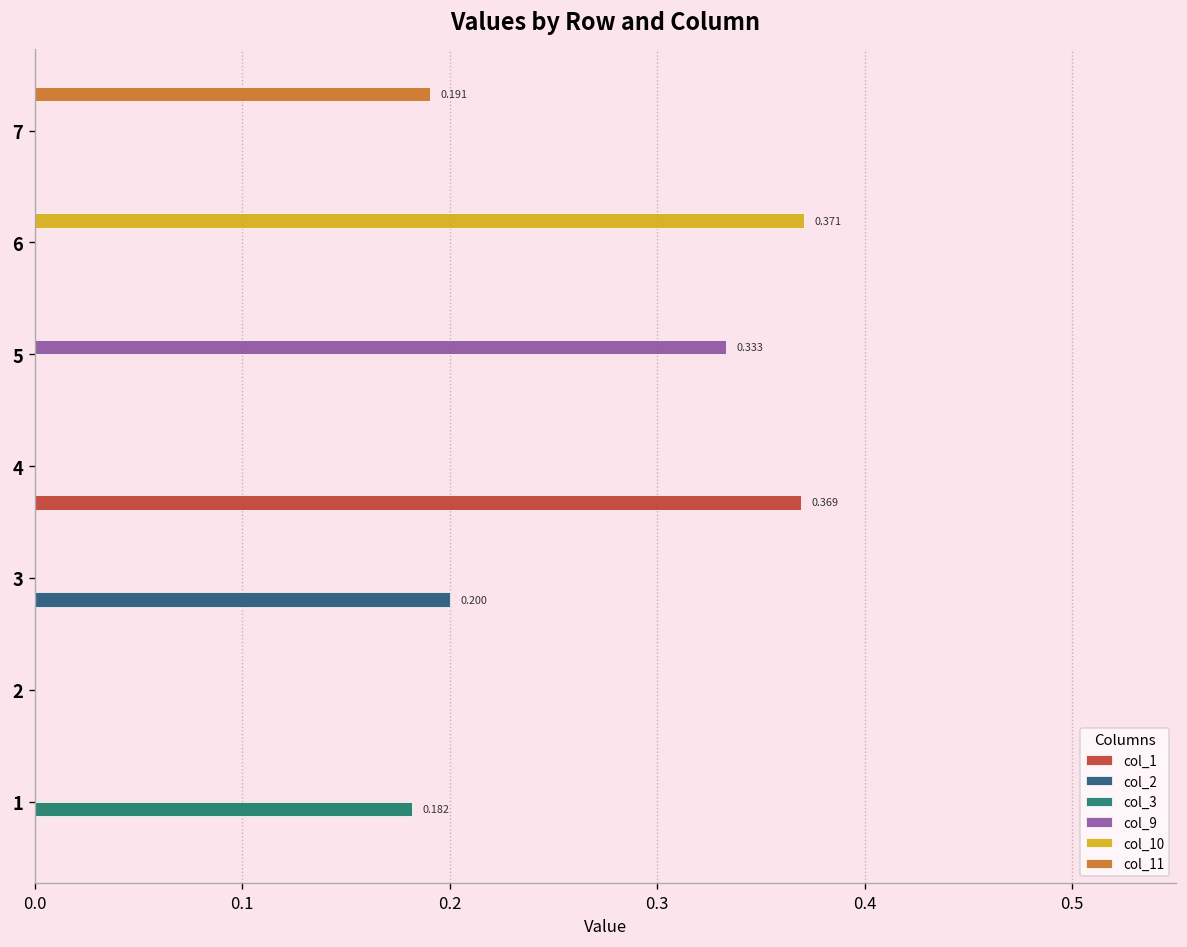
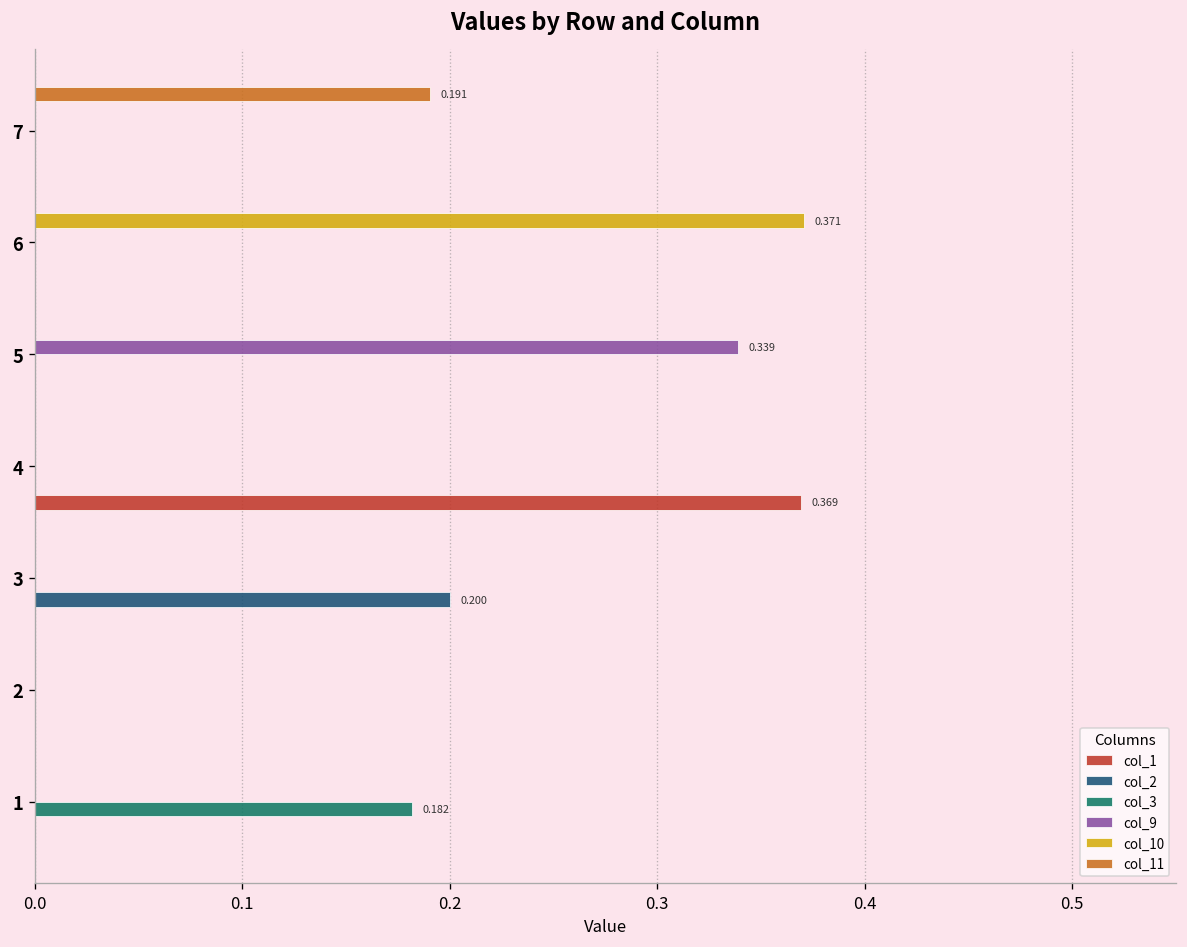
col_9, 5: 0.333 -> 0.339
